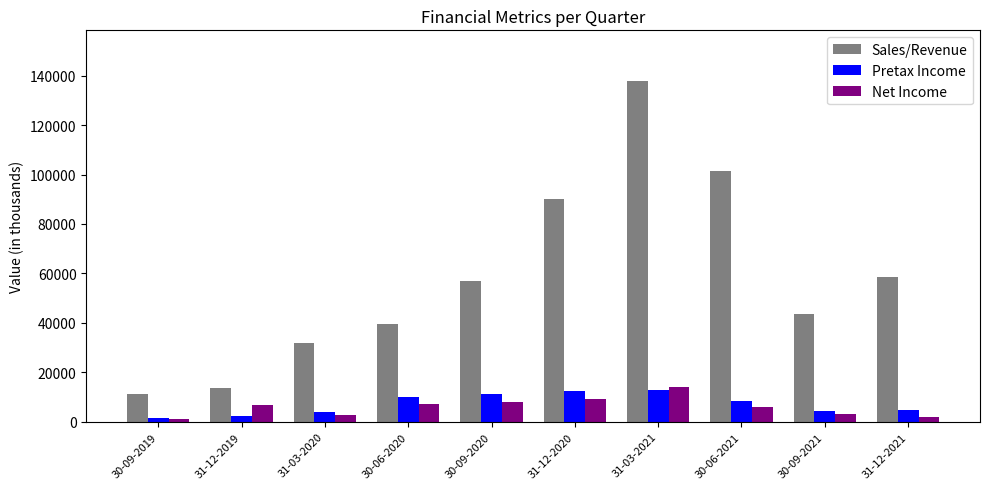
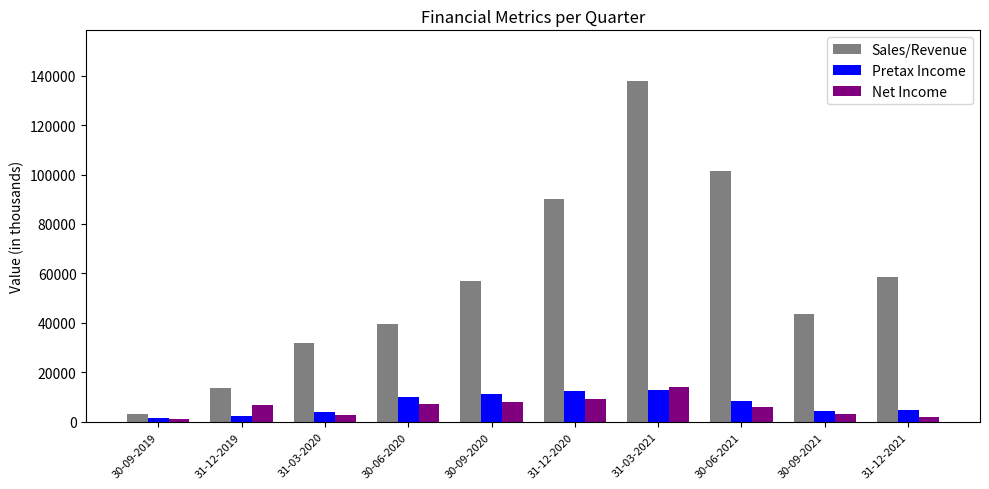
Sales/Revenue, 30-09-2019: 11000 -> 3000
